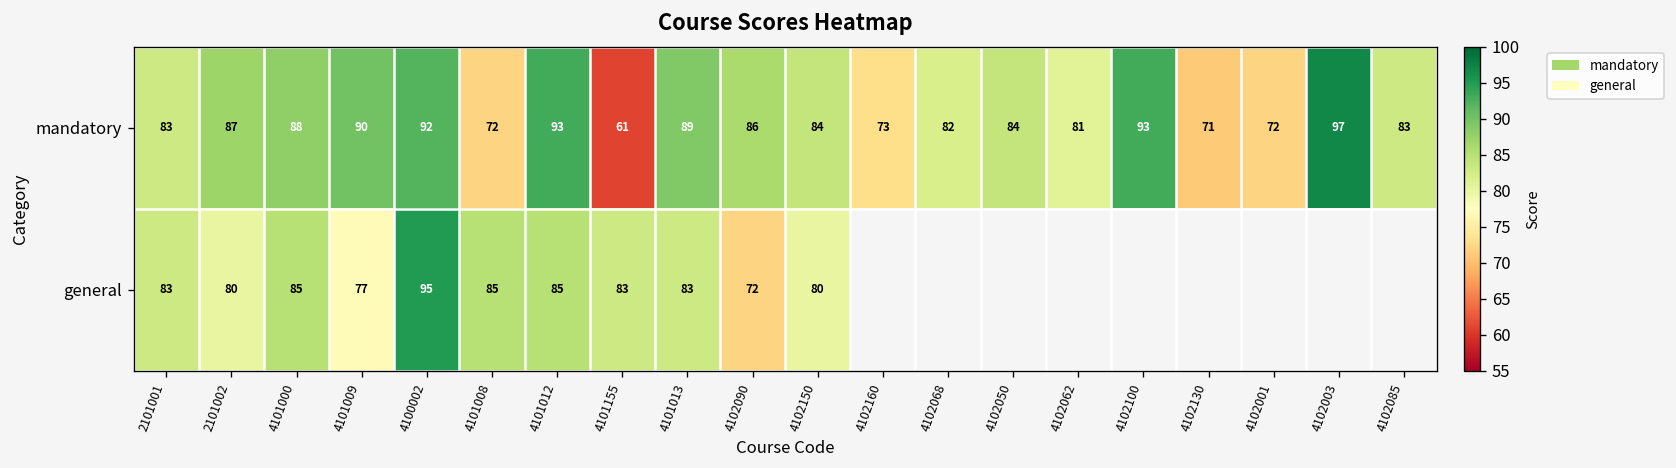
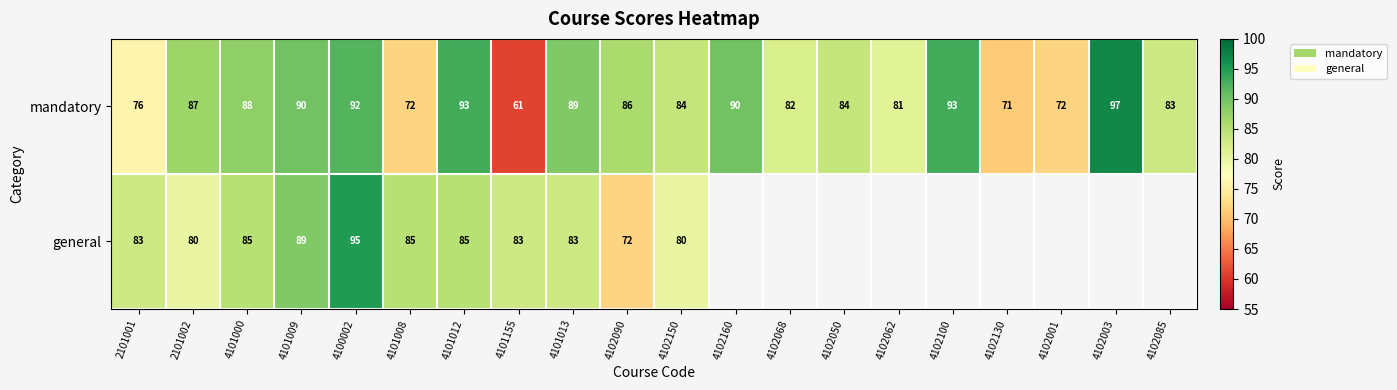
mandatory, 2101001: 83 -> 76
mandatory, 4102160: 73 -> 90
general, 4101009: 77 -> 89
